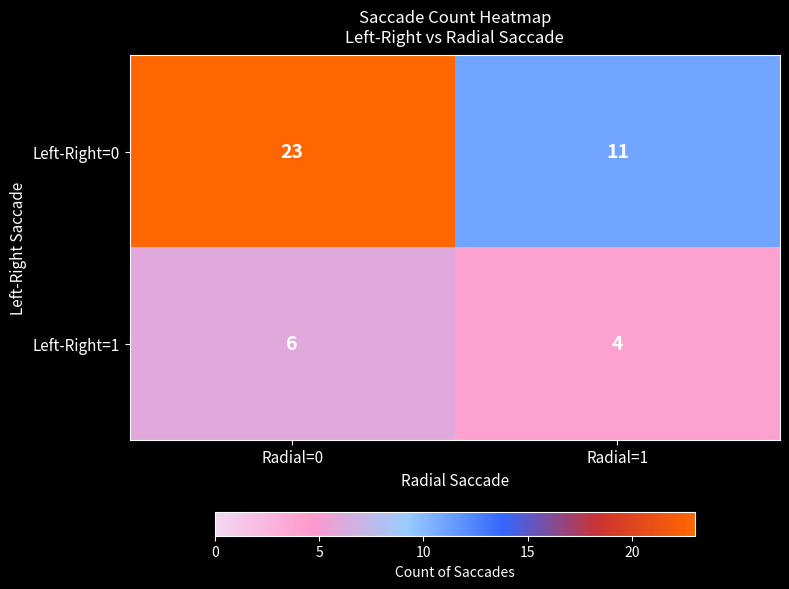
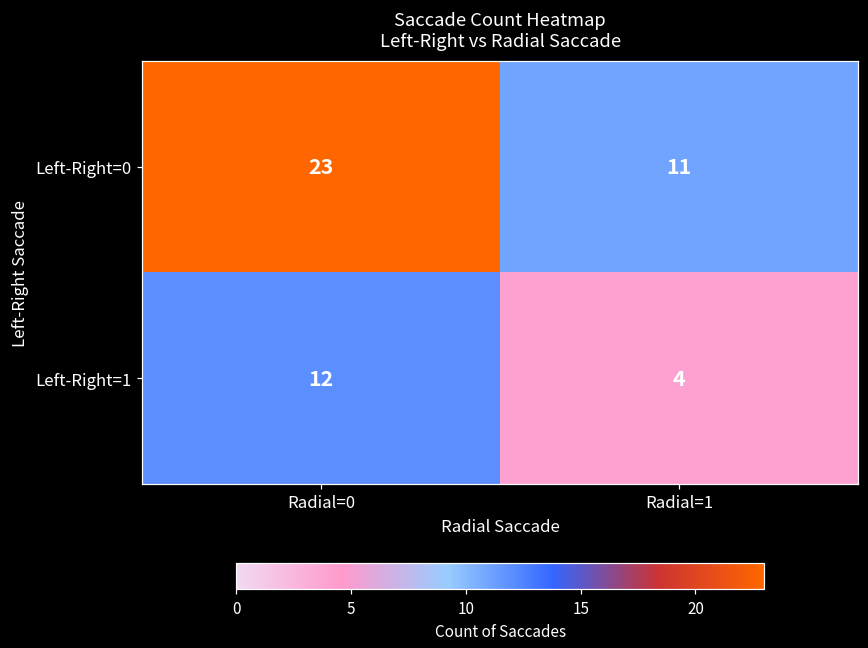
Left-Right=1, Radial=0: 6 -> 12
